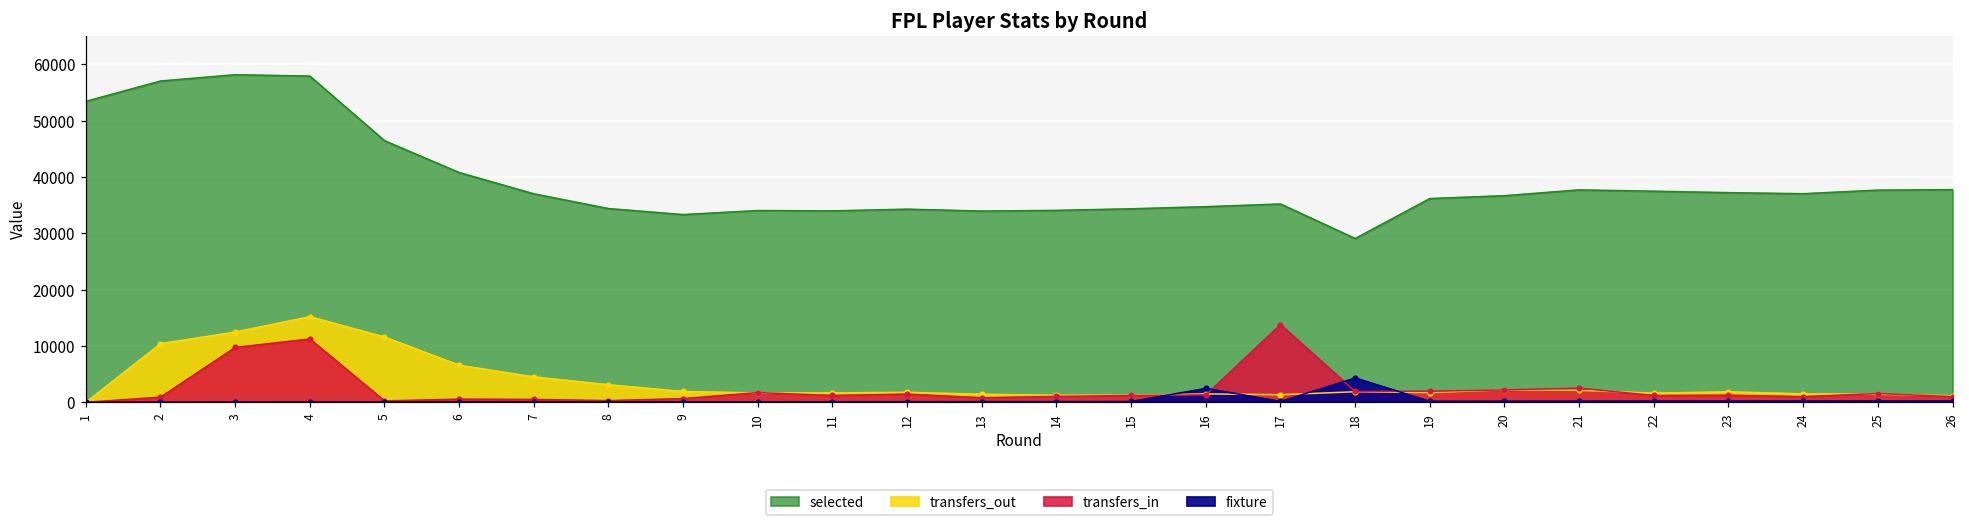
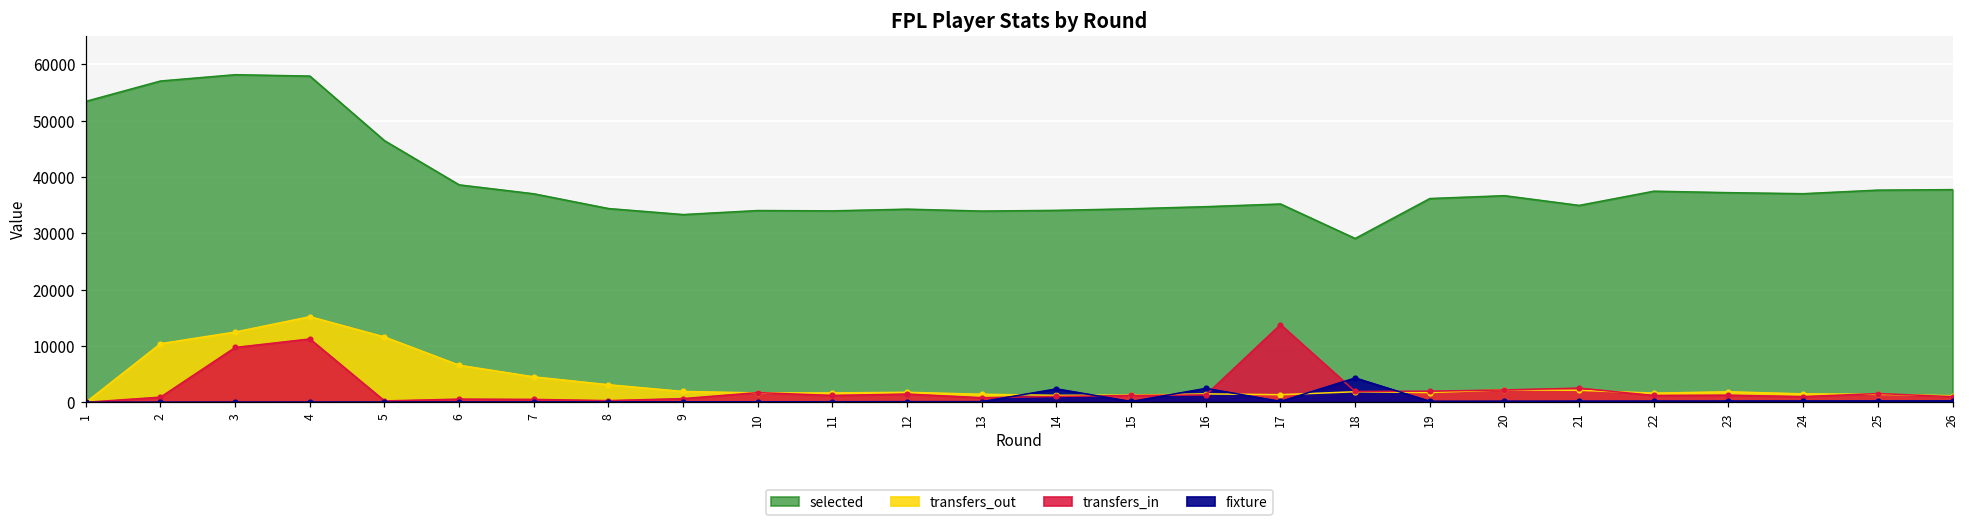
selected, 6: 41000 -> 39000
fixture, 14: 0 -> 2000
selected, 21: 38000 -> 35000
